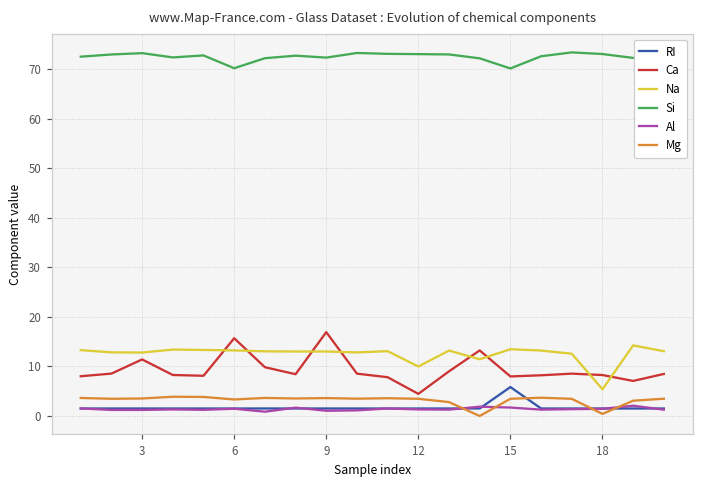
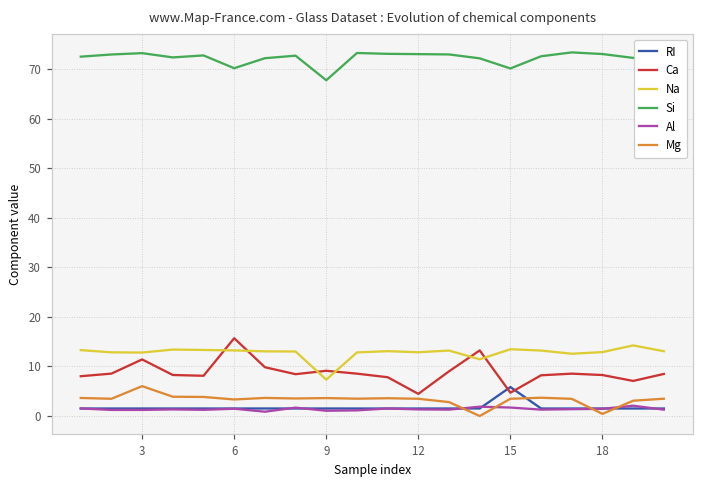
Mg, 3: 4 -> 6
Ca, 9: 17 -> 9
Na, 9: 13 -> 7
Si, 9: 72 -> 68
Na, 12: 10 -> 13
Ca, 15: 8 -> 5
Na, 18: 5 -> 13
